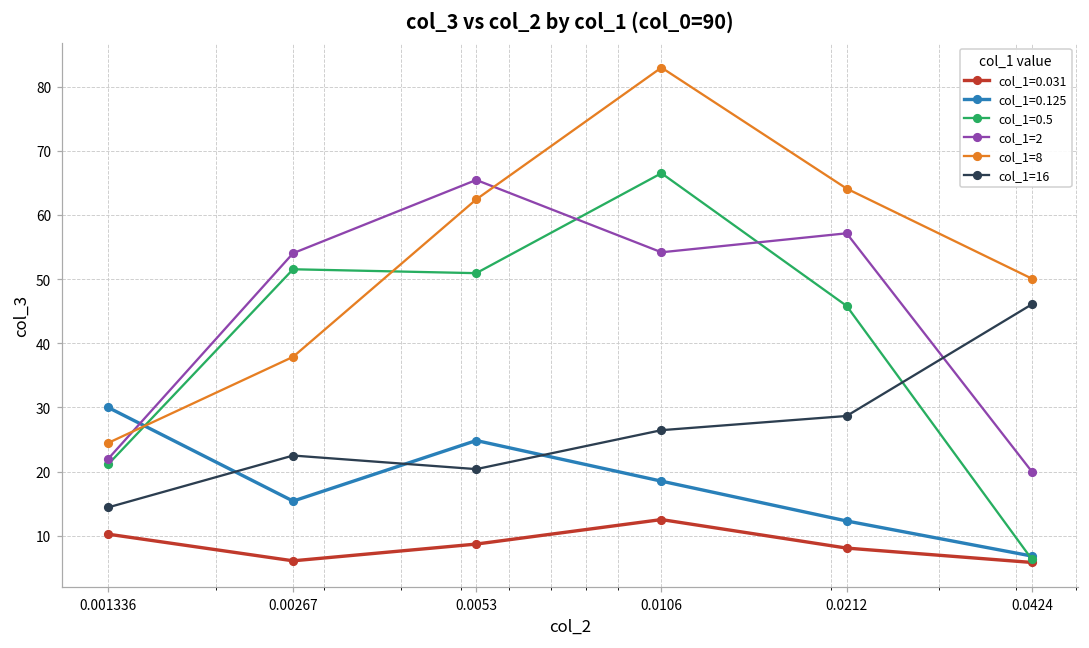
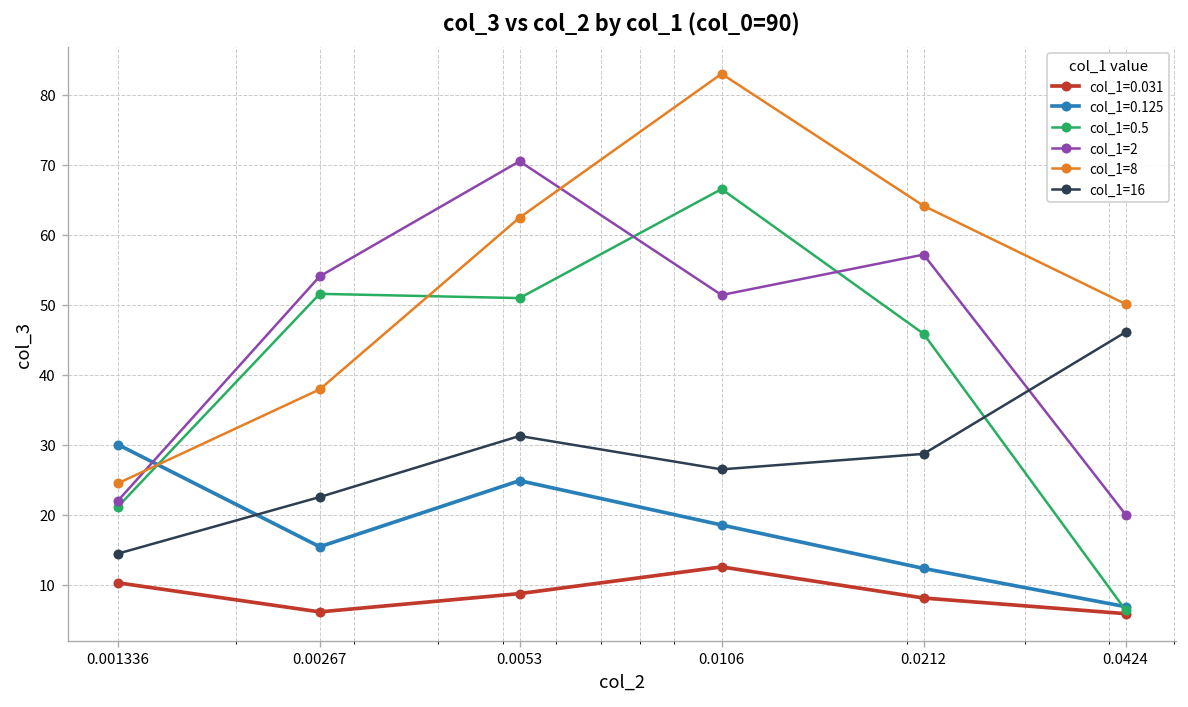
col_1=2, 0.0053: 65 -> 70
col_1=16, 0.0053: 20 -> 31
col_1=2, 0.0106: 54 -> 51
